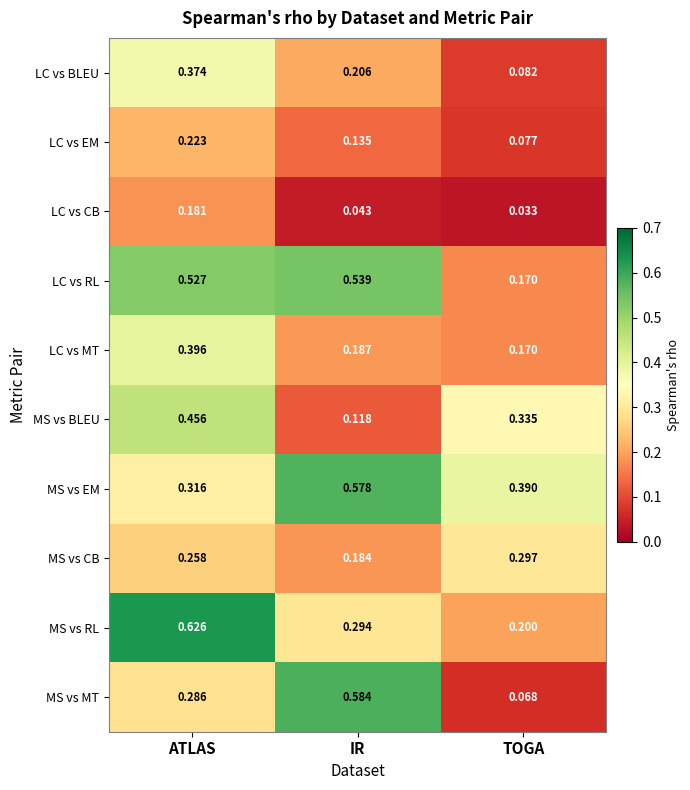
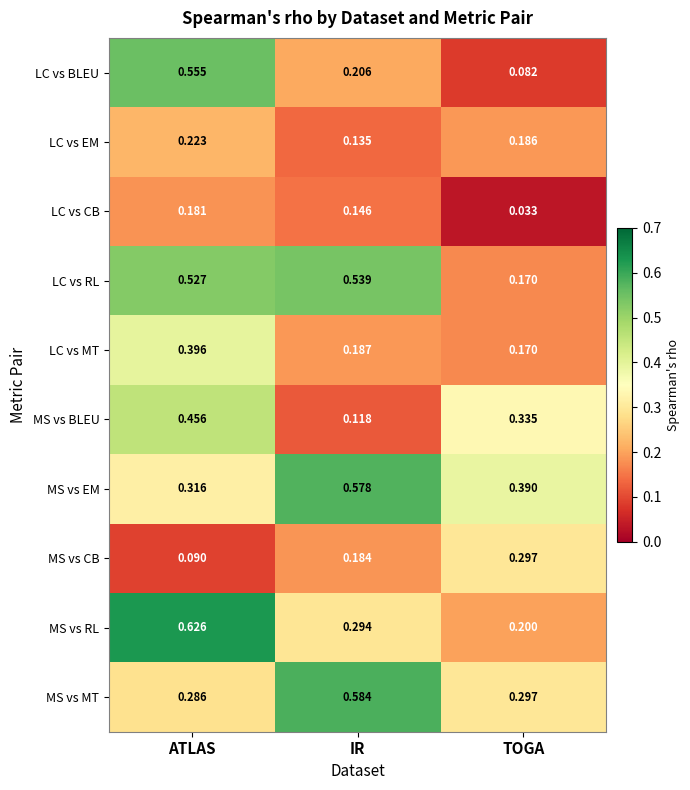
LC vs BLEU, ATLAS: 0.374 -> 0.555
LC vs EM, TOGA: 0.077 -> 0.186
LC vs CB, IR: 0.043 -> 0.146
MS vs CB, ATLAS: 0.258 -> 0.090
MS vs MT, TOGA: 0.068 -> 0.297
